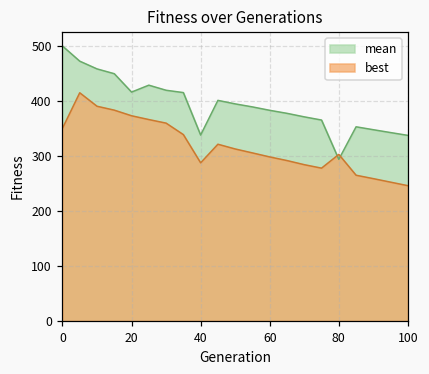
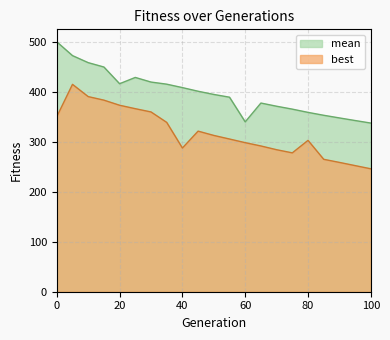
mean, 40: 340 -> 410
mean, 60: 380 -> 340
mean, 80: 290 -> 360
